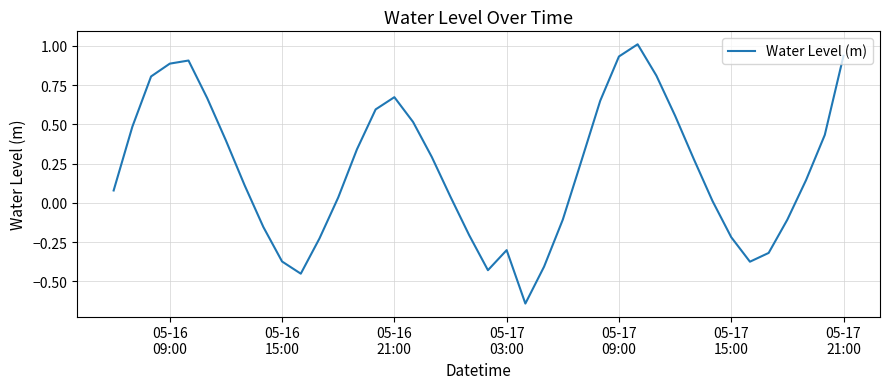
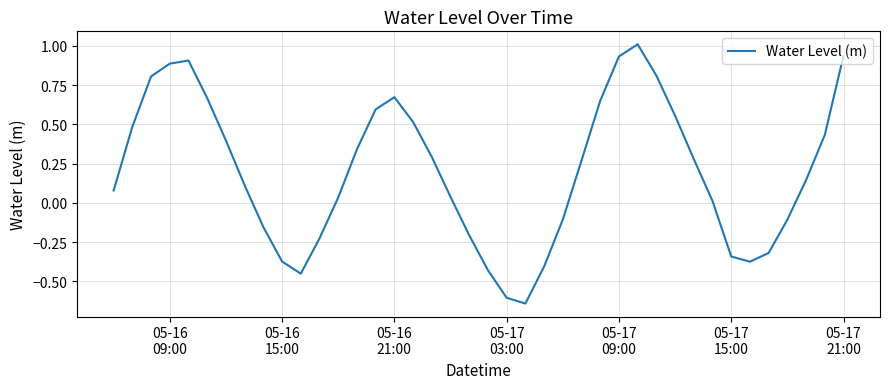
05-17 03:00: -0.30 -> -0.61
05-17 15:00: -0.22 -> -0.34
